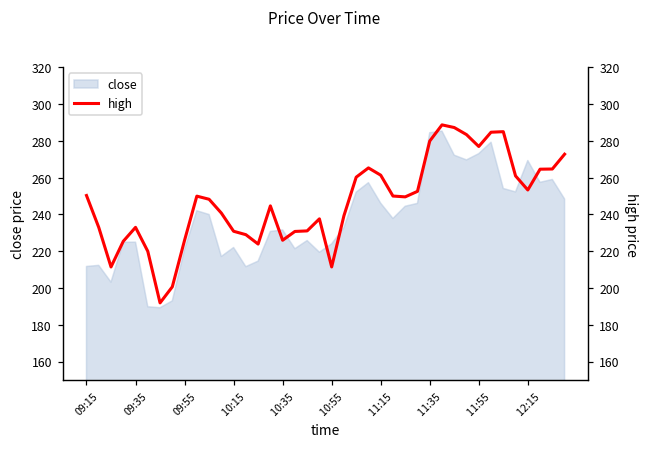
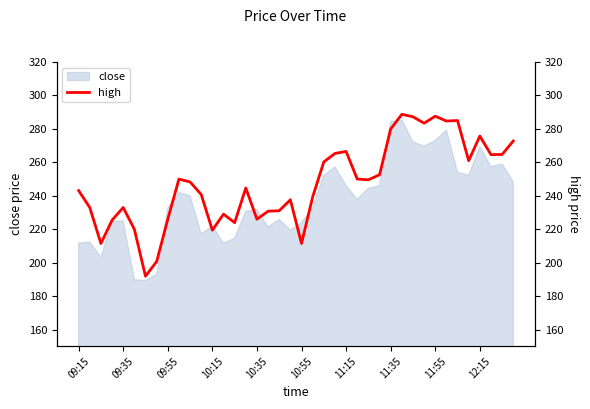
close, 09:55: 221 -> 233
high, 09:15: 250 -> 243
high, 10:15: 231 -> 219
high, 11:15: 261 -> 267
high, 11:55: 277 -> 288
high, 12:15: 253 -> 276
